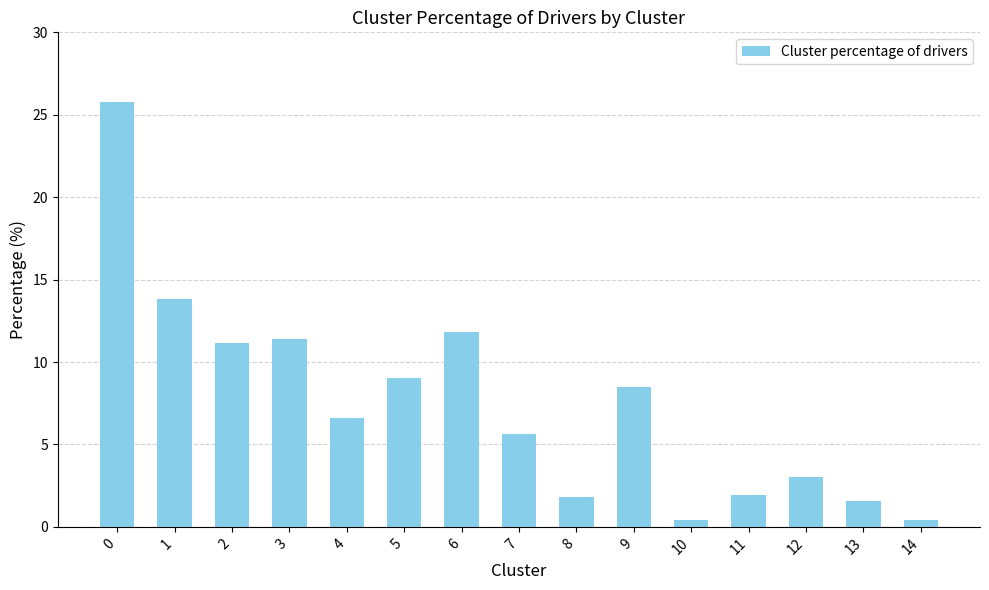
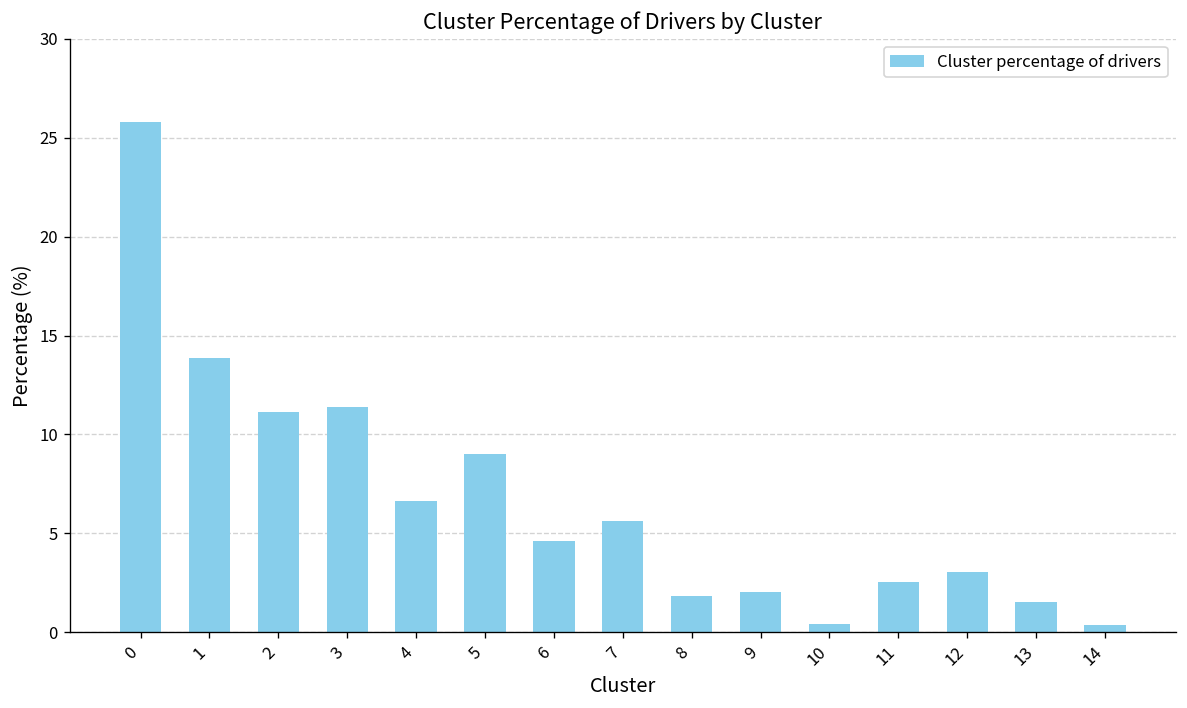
6: 11.8 -> 4.6
9: 8.5 -> 2.0
11: 1.9 -> 2.5
